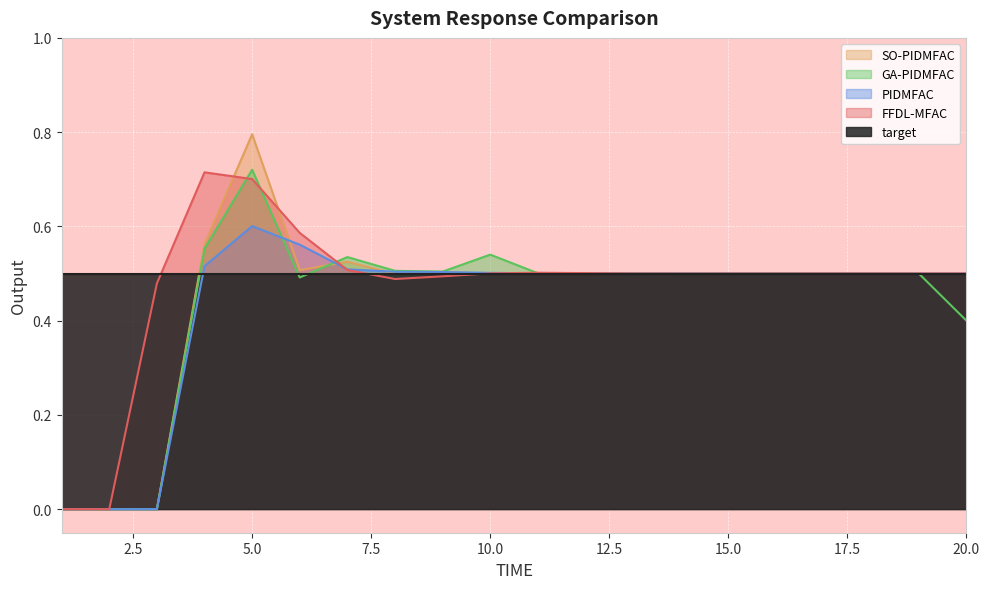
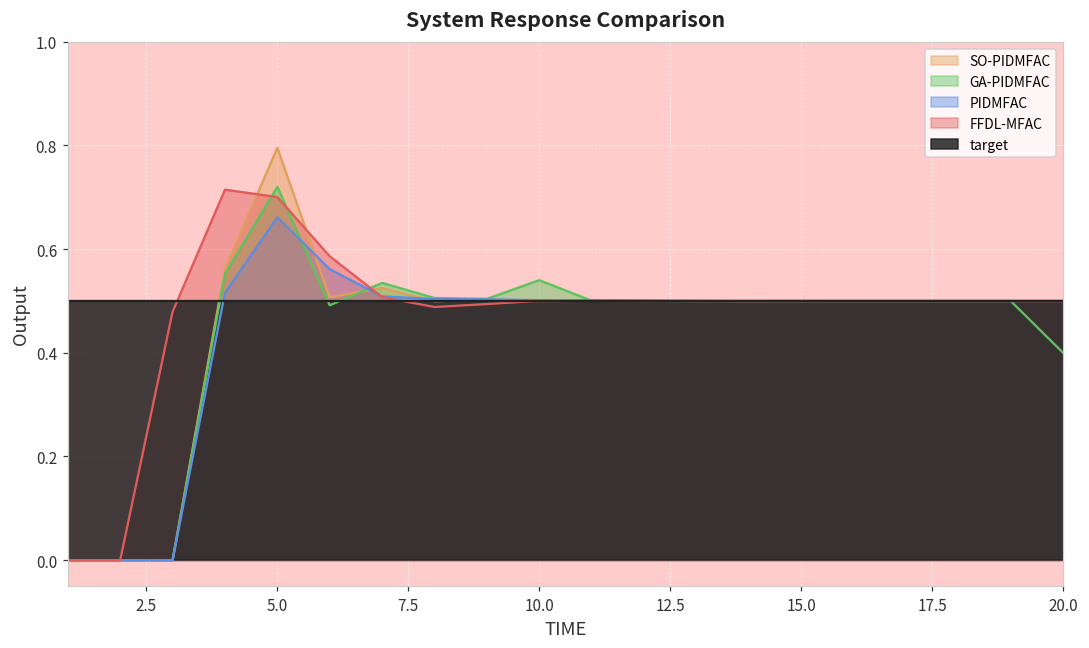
PIDMFAC, 5.0: 0.60 -> 0.66
